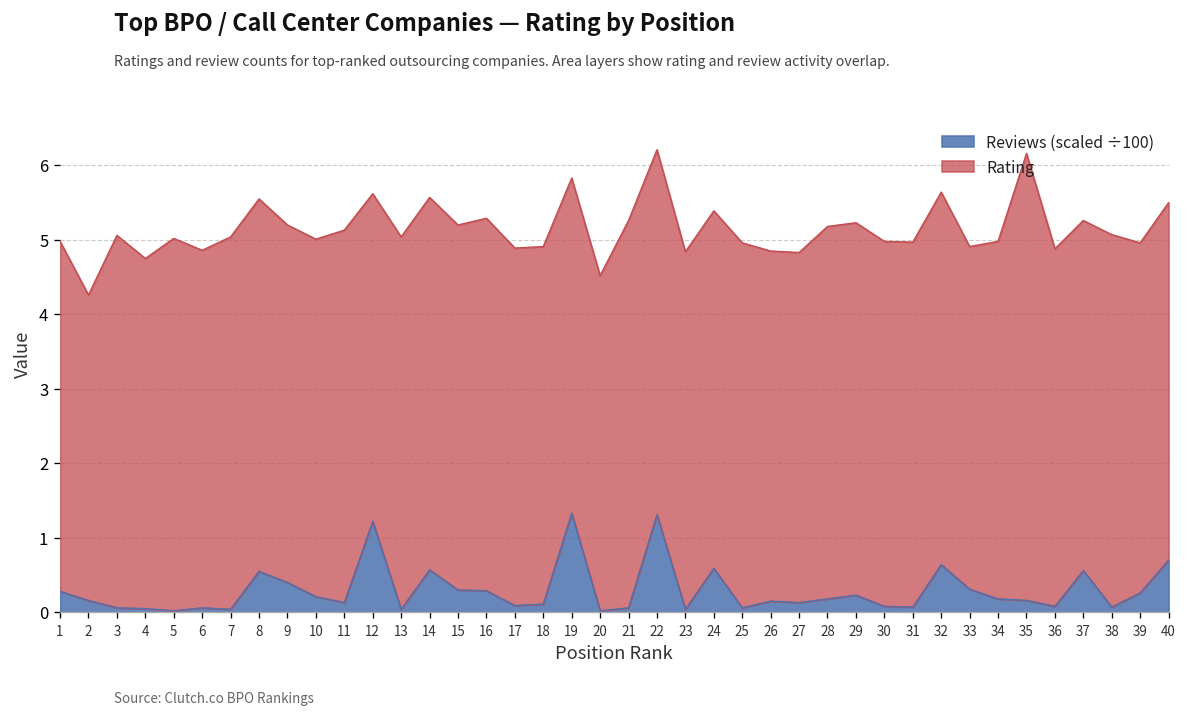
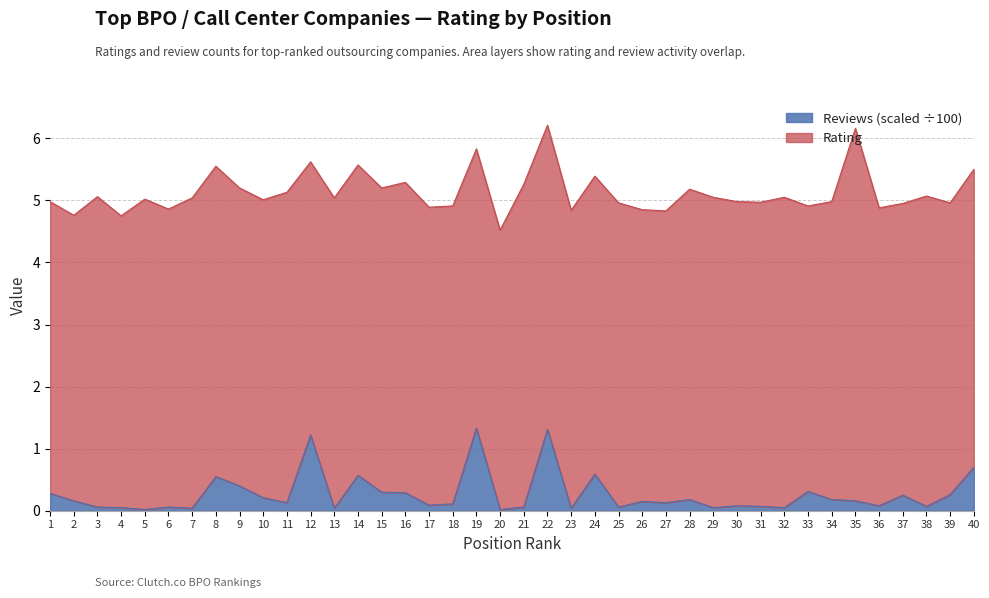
Rating, 2: 4.1 -> 4.6
Reviews (scaled ÷100), 29: 0.2 -> 0.1
Reviews (scaled ÷100), 32: 0.6 -> 0.1
Reviews (scaled ÷100), 37: 0.6 -> 0.3
